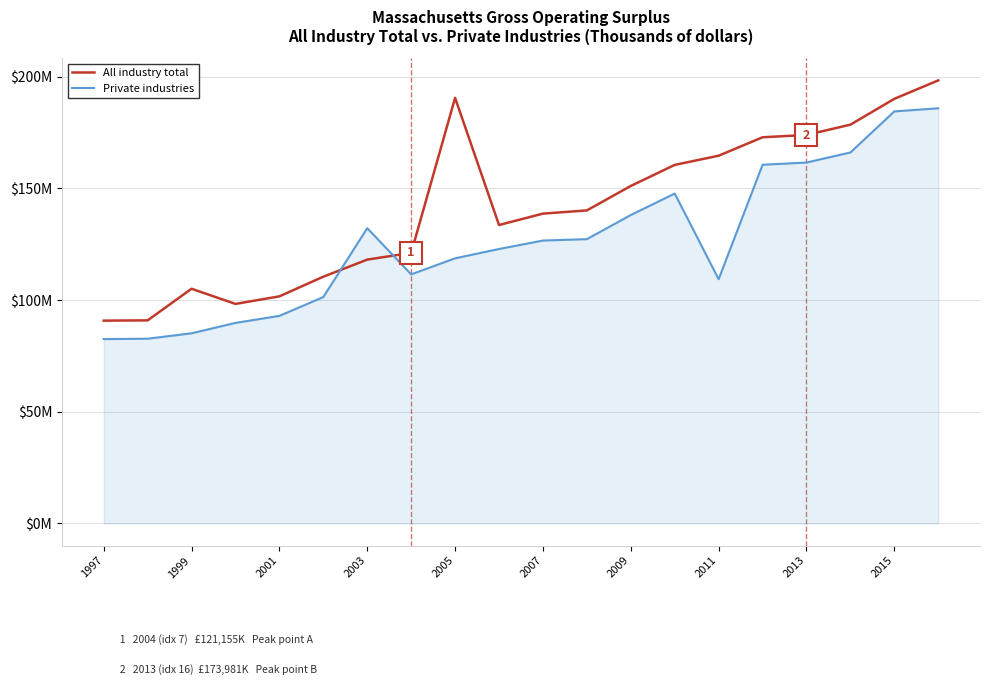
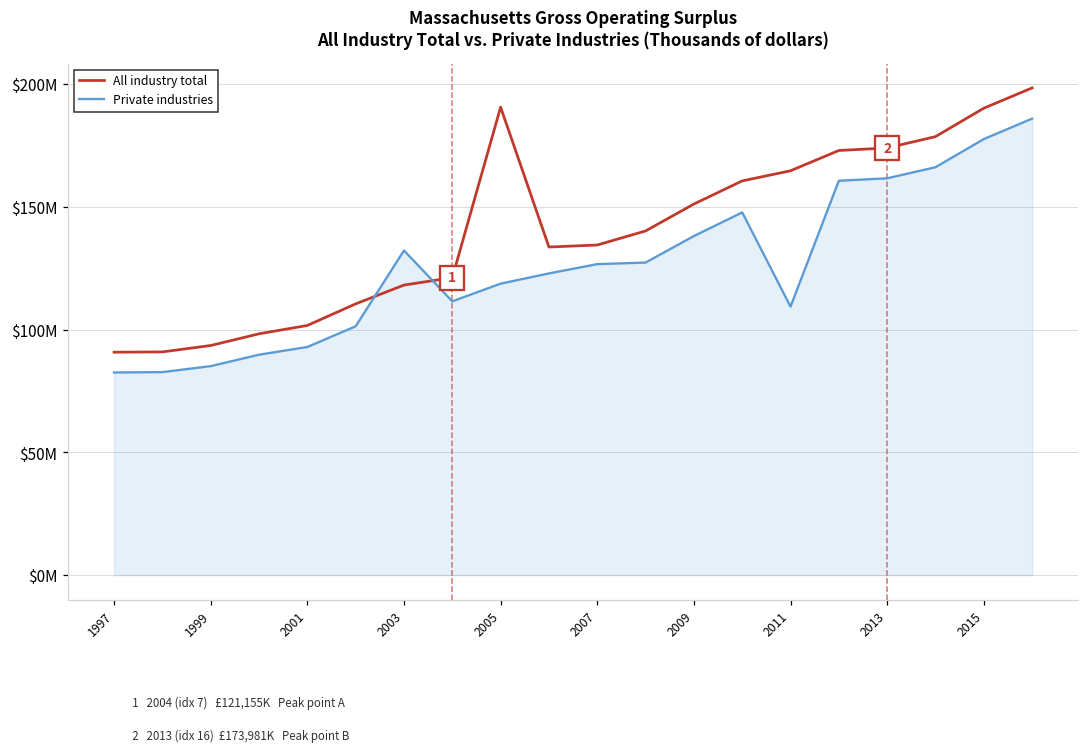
All industry total, 1999: $105000000 -> $94000000
All industry total, 2007: $139000000 -> $134000000
Private industries, 2015: $185000000 -> $178000000
